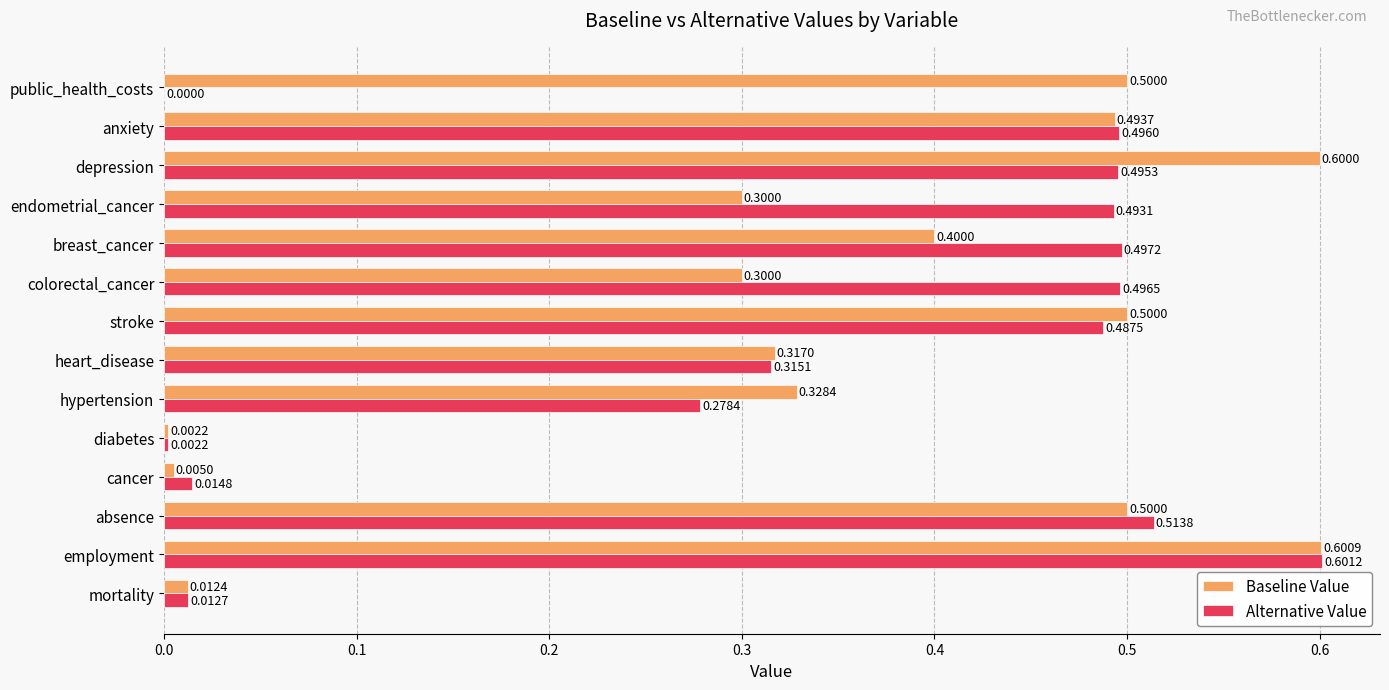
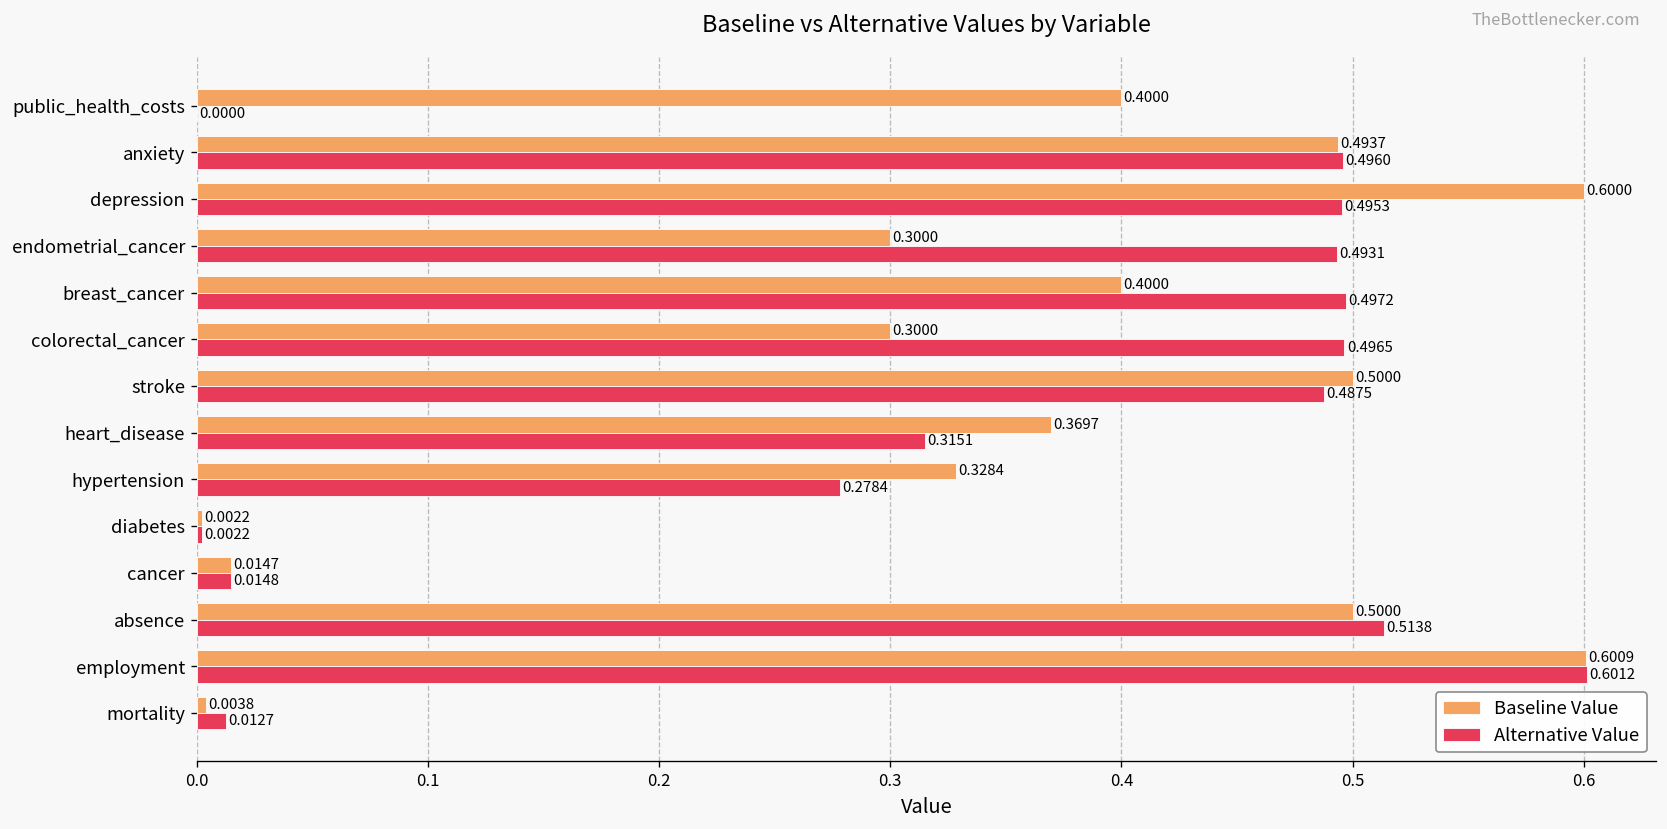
Baseline Value, public_health_costs: 0.5000 -> 0.4000
Baseline Value, heart_disease: 0.3170 -> 0.3697
Baseline Value, cancer: 0.0050 -> 0.0147
Baseline Value, mortality: 0.0124 -> 0.0038
